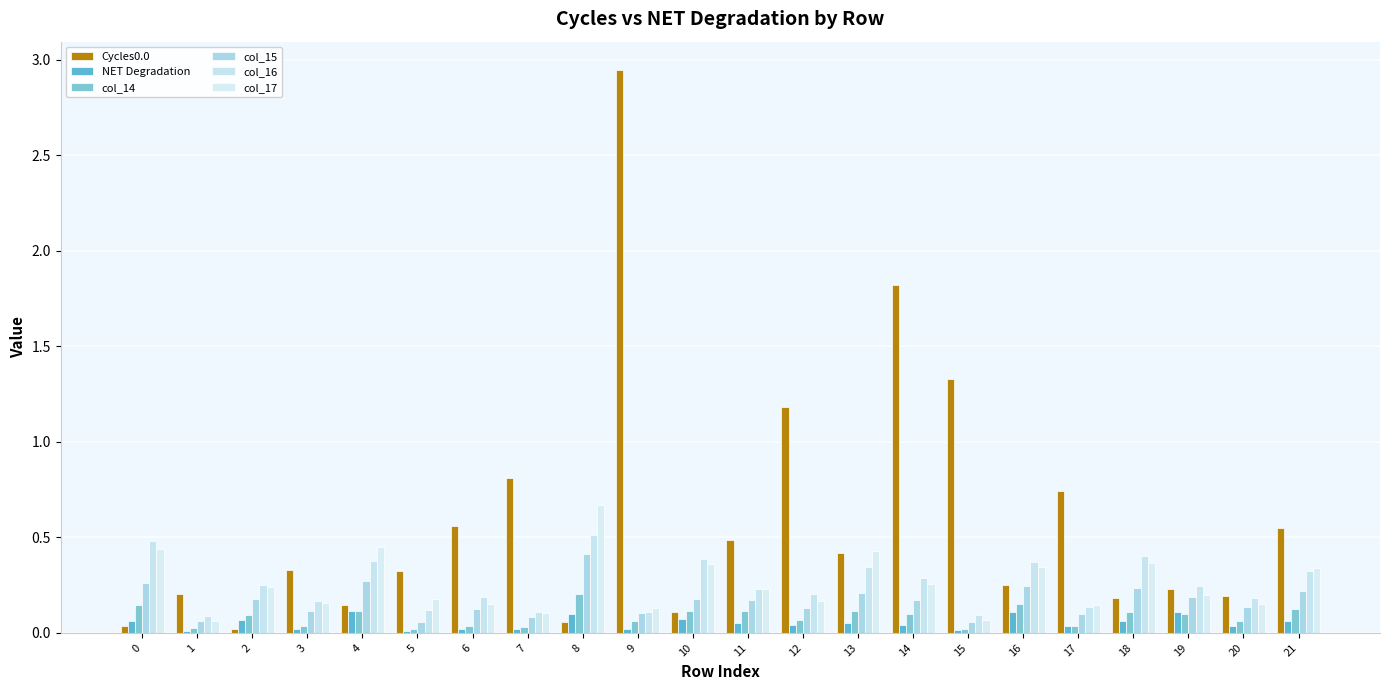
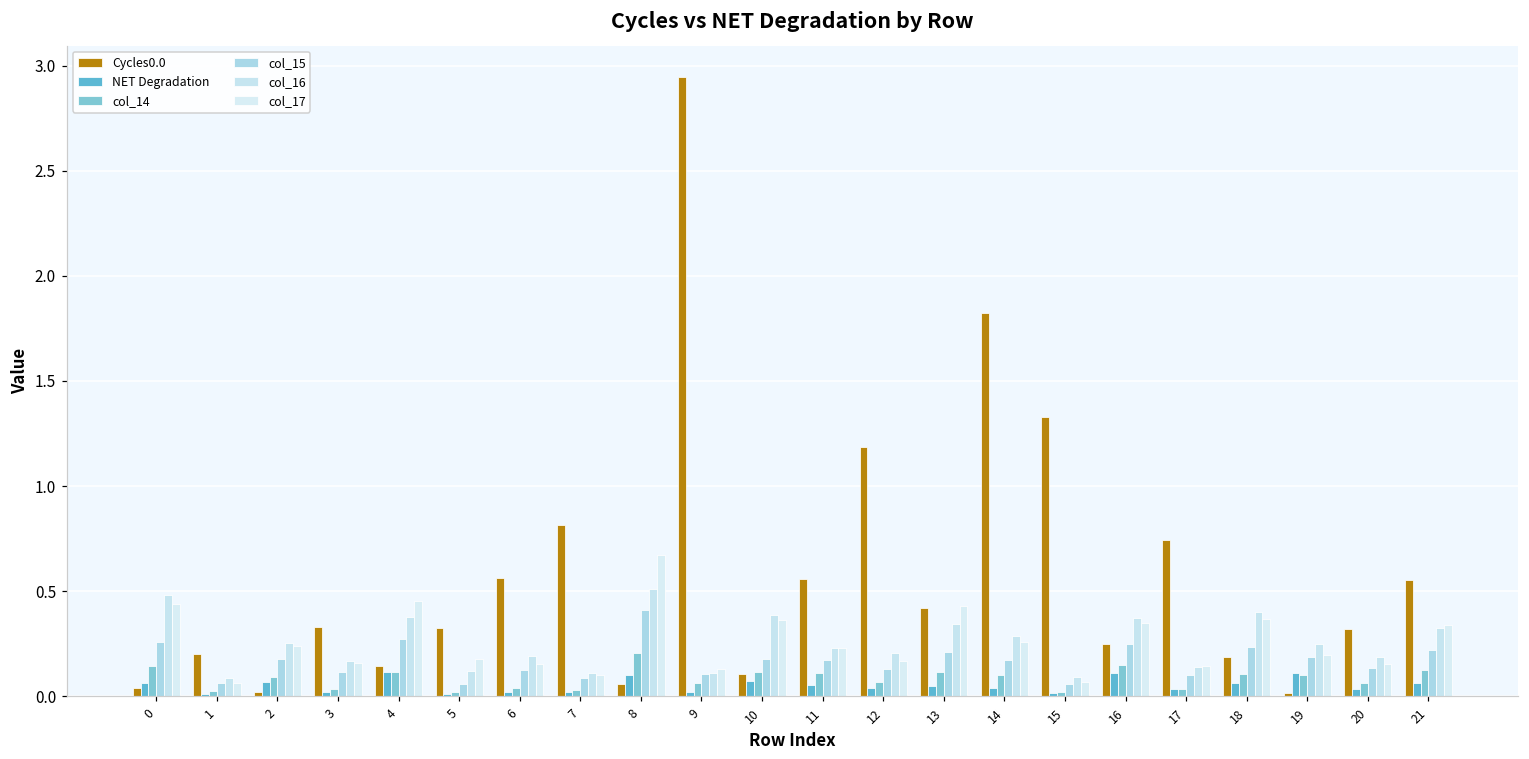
Cycles0.0, 11: 0.49 -> 0.56
Cycles0.0, 19: 0.23 -> 0.01
Cycles0.0, 20: 0.19 -> 0.32
